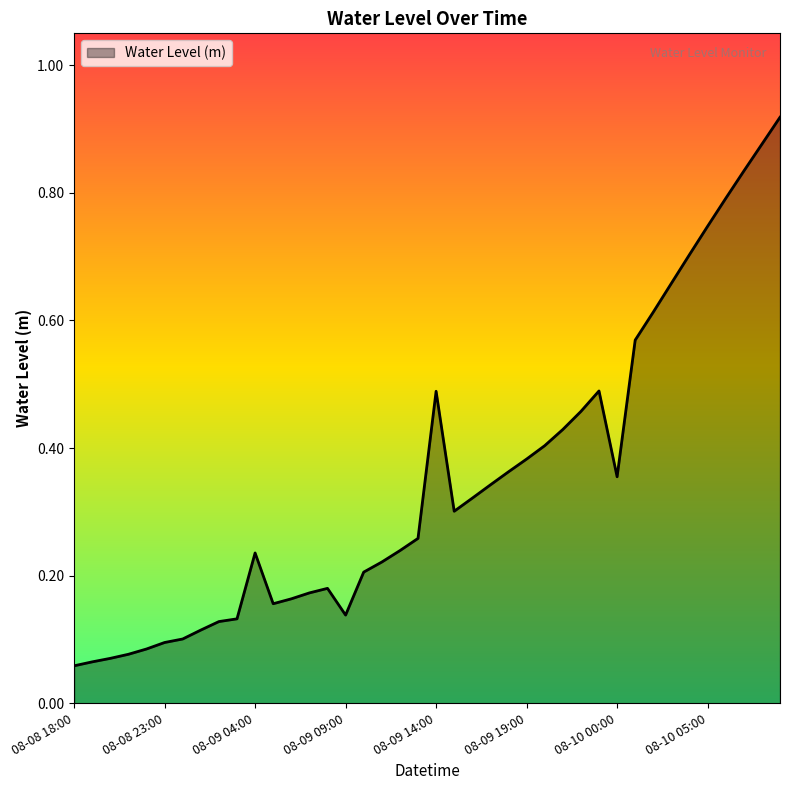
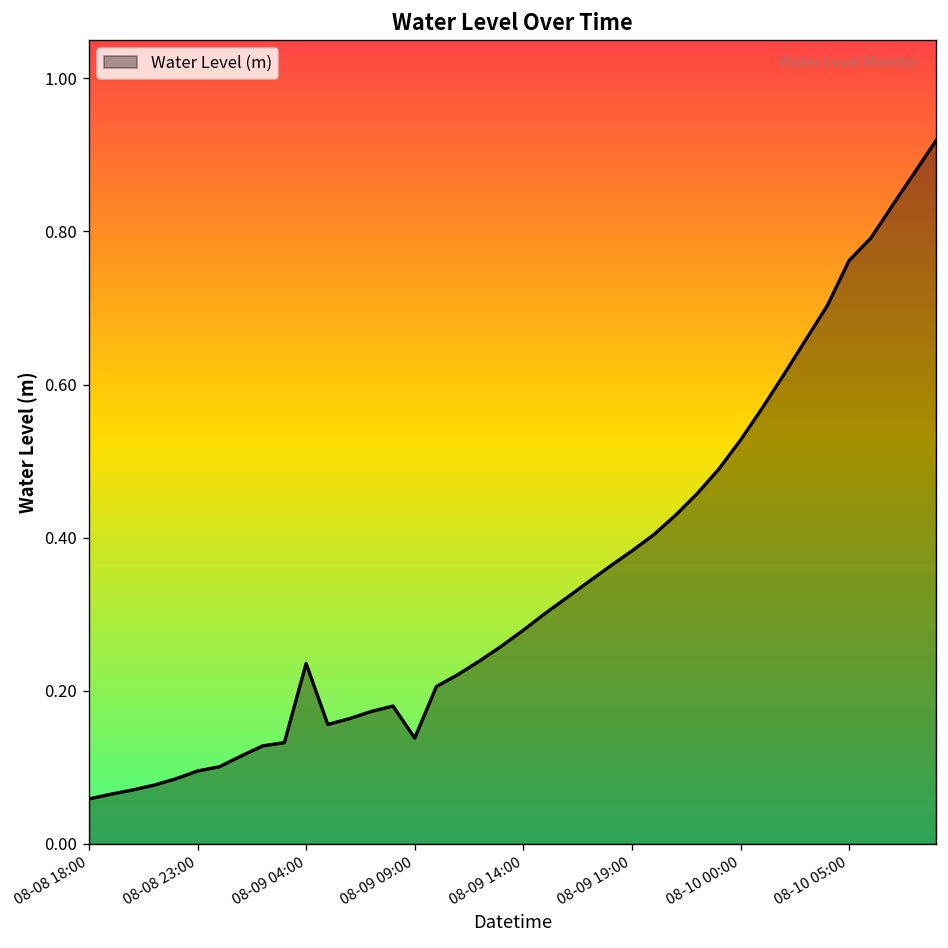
08-09 14:00: 0.49 -> 0.28
08-10 00:00: 0.35 -> 0.53
08-10 05:00: 0.75 -> 0.76
